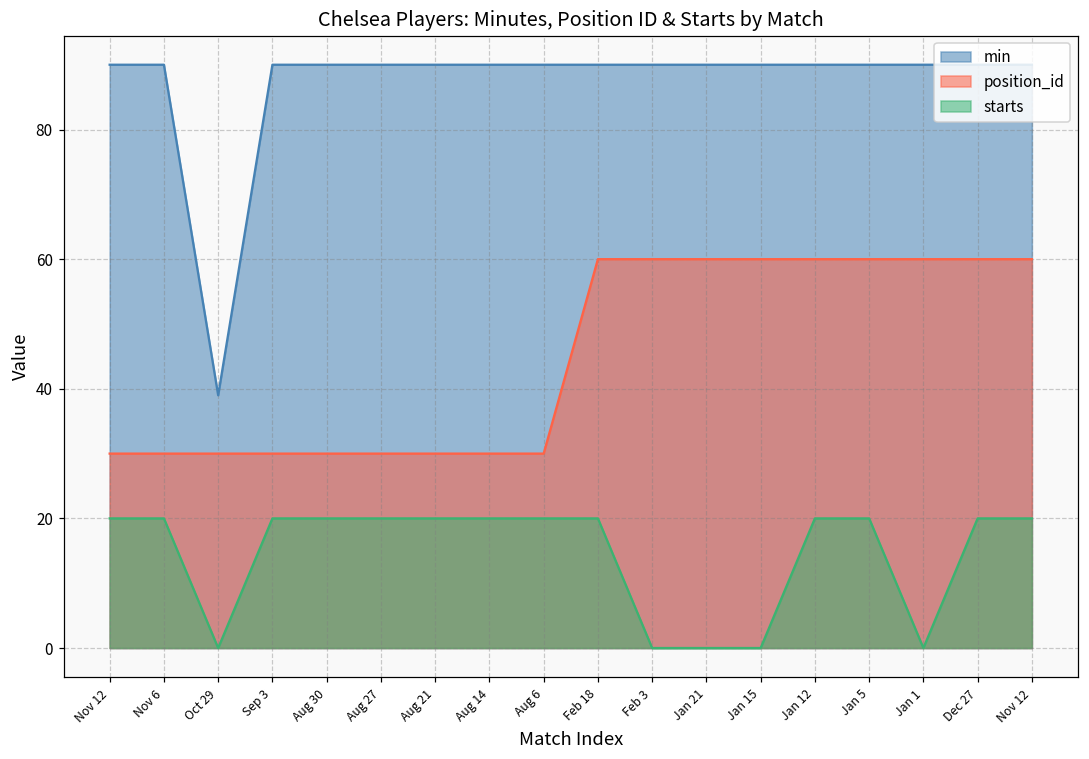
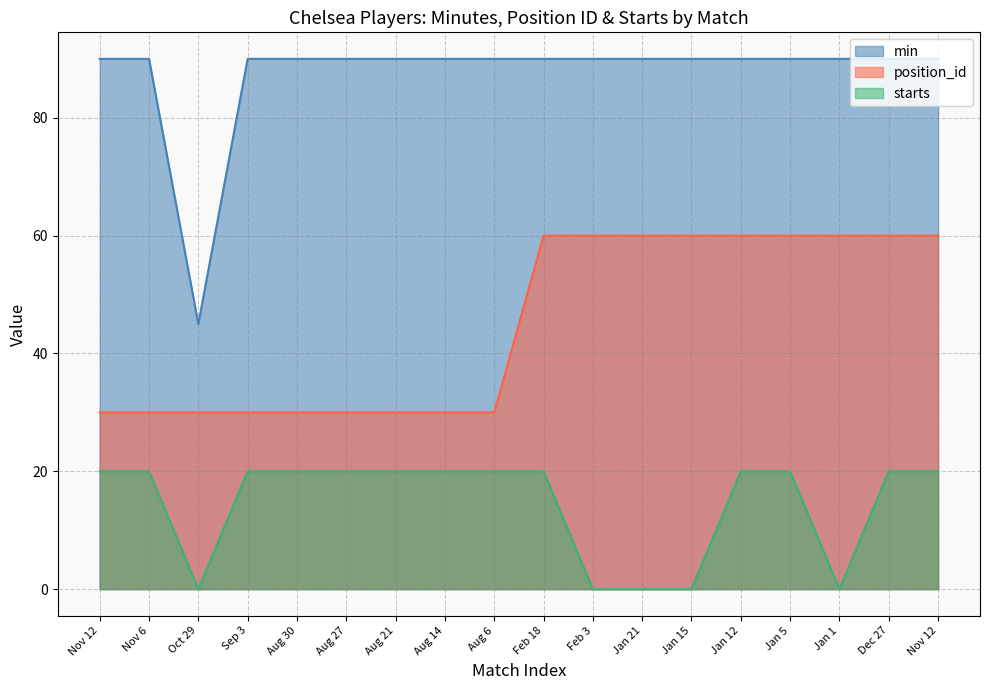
min, Oct 29: 39 -> 45
